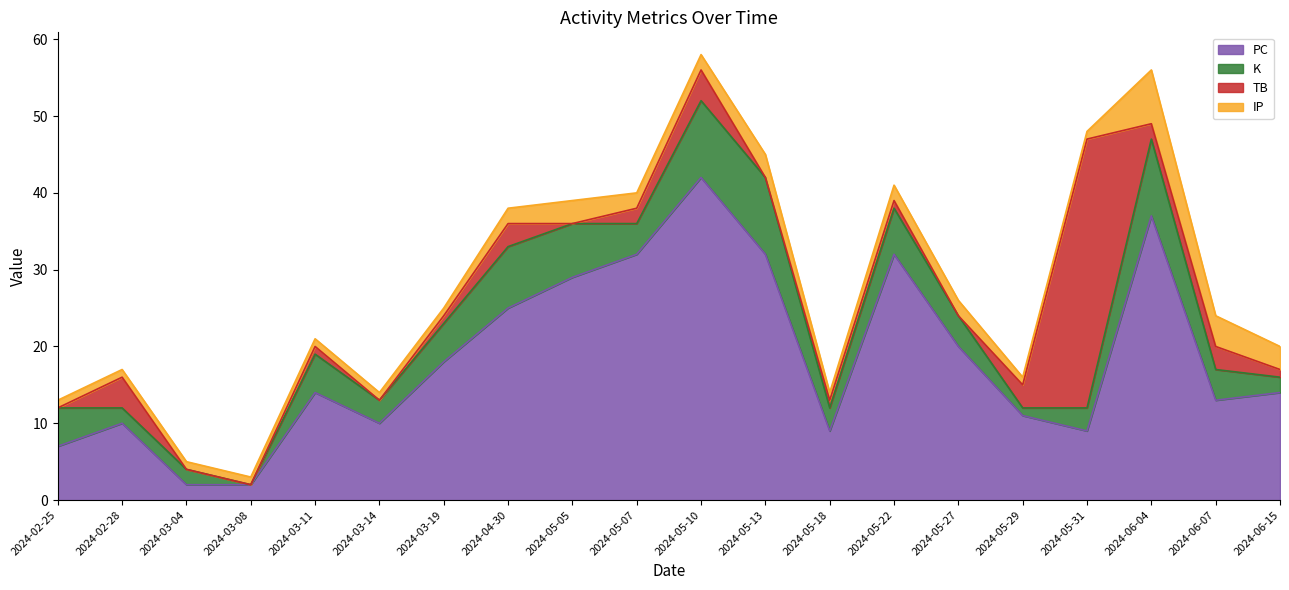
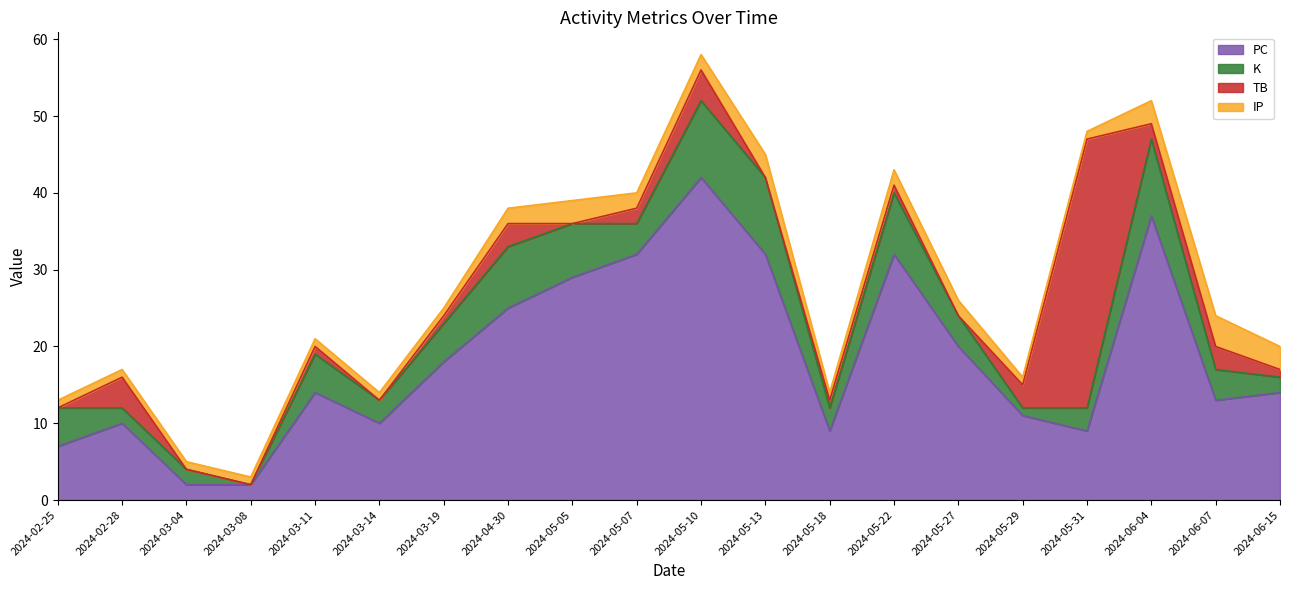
K, 2024-05-22: 6 -> 8
IP, 2024-06-04: 7 -> 3
